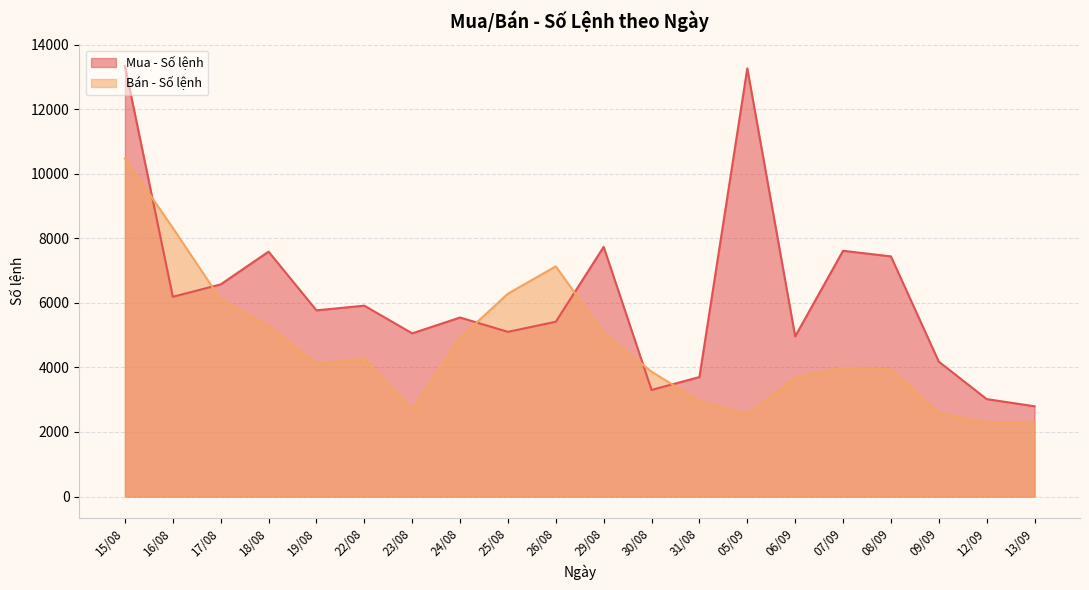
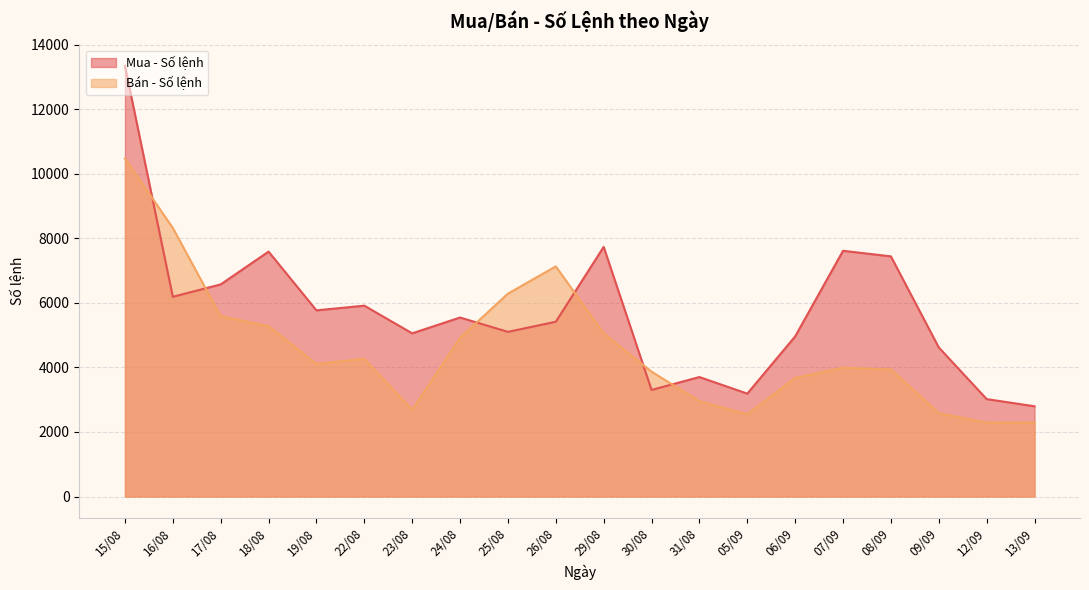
Bán - Số lệnh, 17/08: 6100 -> 5600
Mua - Số lệnh, 05/09: 13300 -> 3200
Mua - Số lệnh, 09/09: 4200 -> 4600
